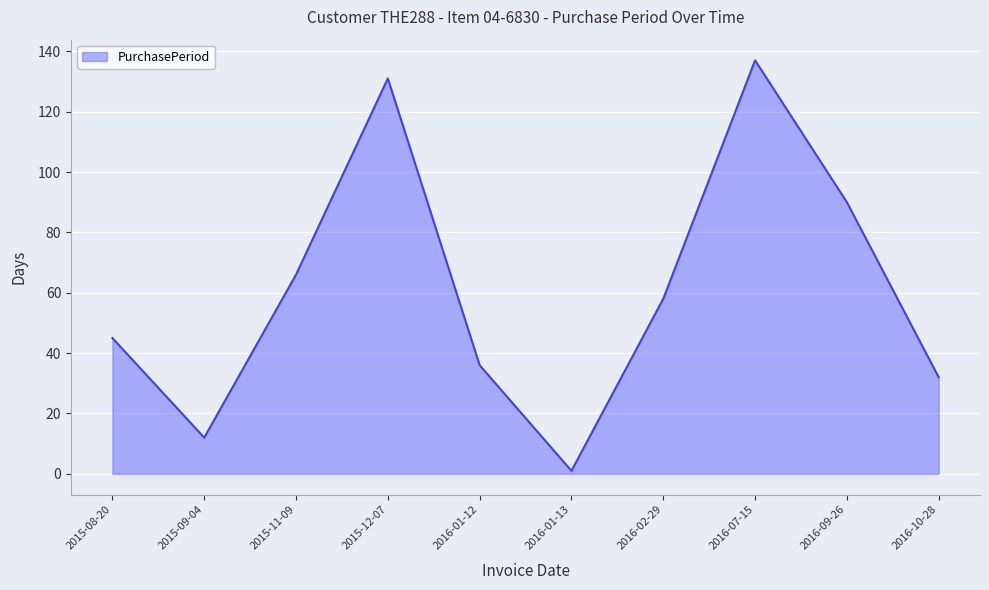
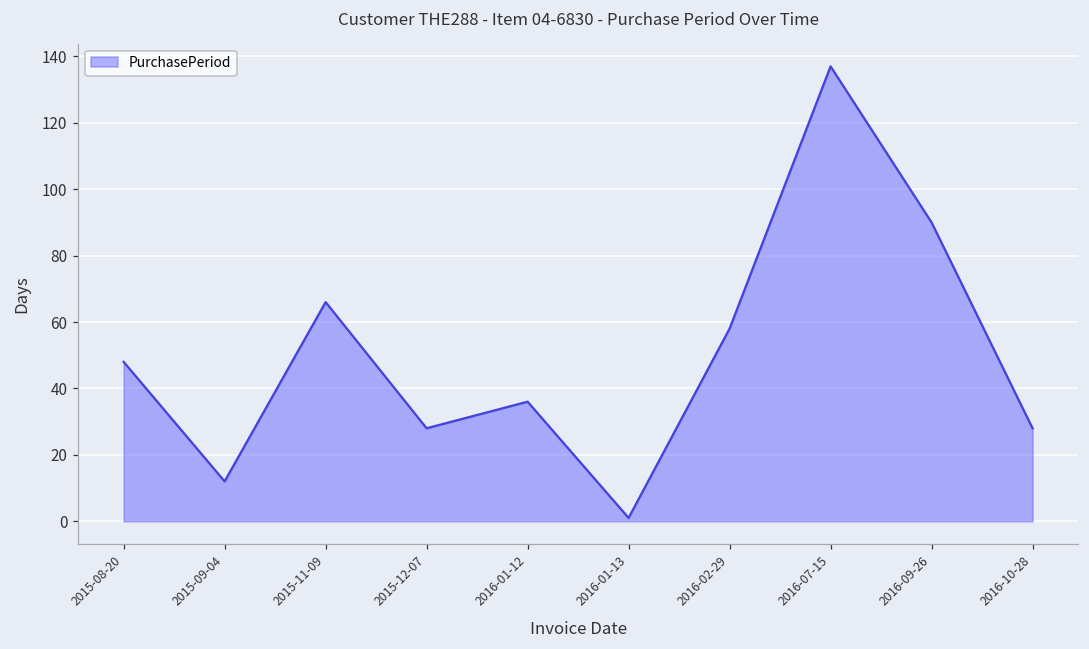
2015-08-20: 45 -> 48
2015-12-07: 131 -> 28
2016-10-28: 32 -> 28
